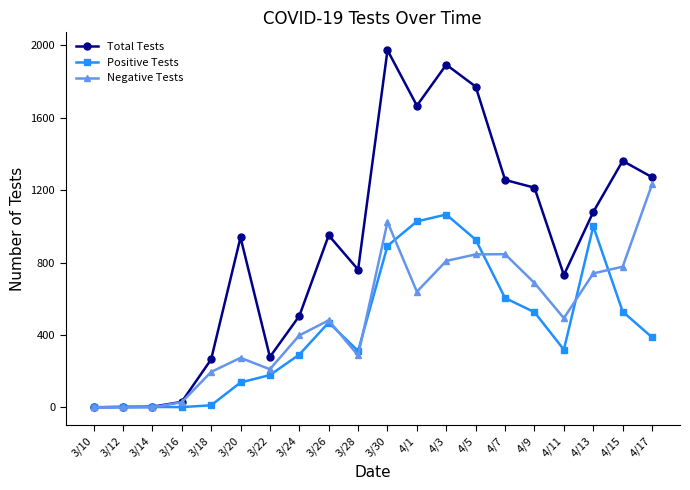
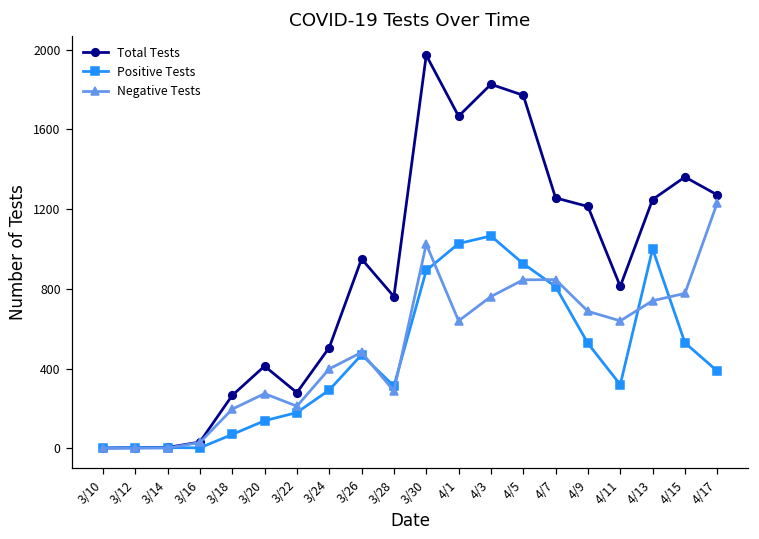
Positive Tests, 3/18: 10 -> 70
Total Tests, 3/20: 940 -> 410
Total Tests, 4/3: 1890 -> 1830
Negative Tests, 4/3: 810 -> 760
Positive Tests, 4/7: 600 -> 810
Total Tests, 4/11: 730 -> 810
Negative Tests, 4/11: 490 -> 640
Total Tests, 4/13: 1080 -> 1250
